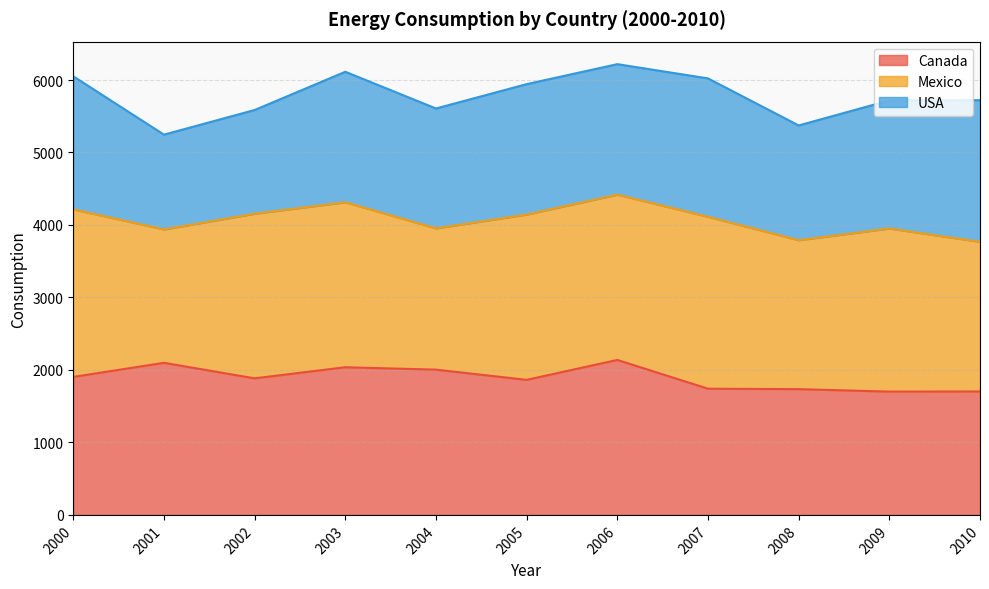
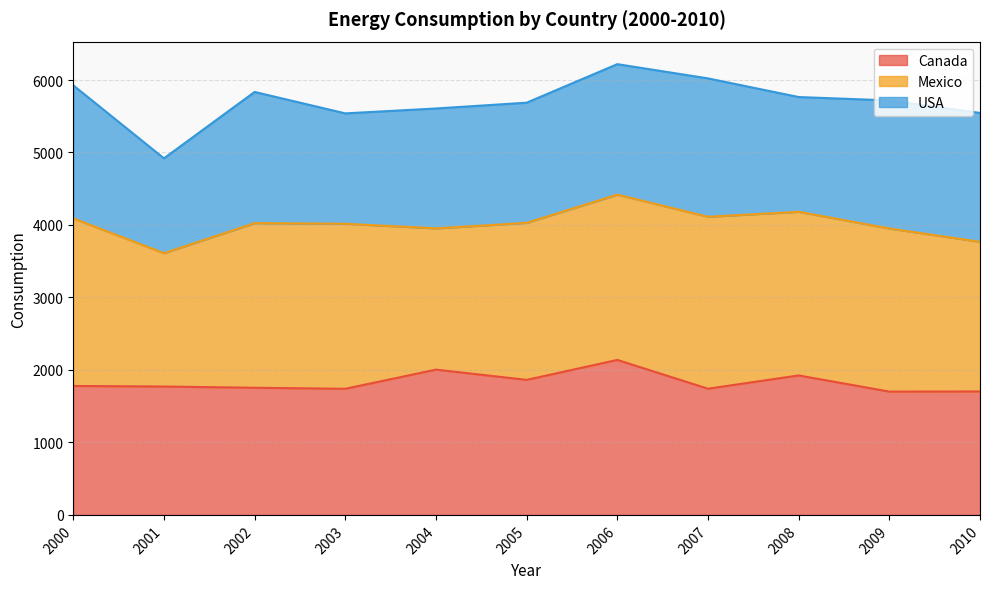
Canada, 2000: 1900 -> 1800
Canada, 2001: 2100 -> 1800
Canada, 2002: 1900 -> 1800
USA, 2002: 1400 -> 1800
Canada, 2003: 2000 -> 1700
USA, 2003: 1800 -> 1500
Mexico, 2005: 2300 -> 2200
USA, 2005: 1800 -> 1700
Canada, 2008: 1700 -> 1900
Mexico, 2008: 2100 -> 2300
USA, 2010: 2000 -> 1800
